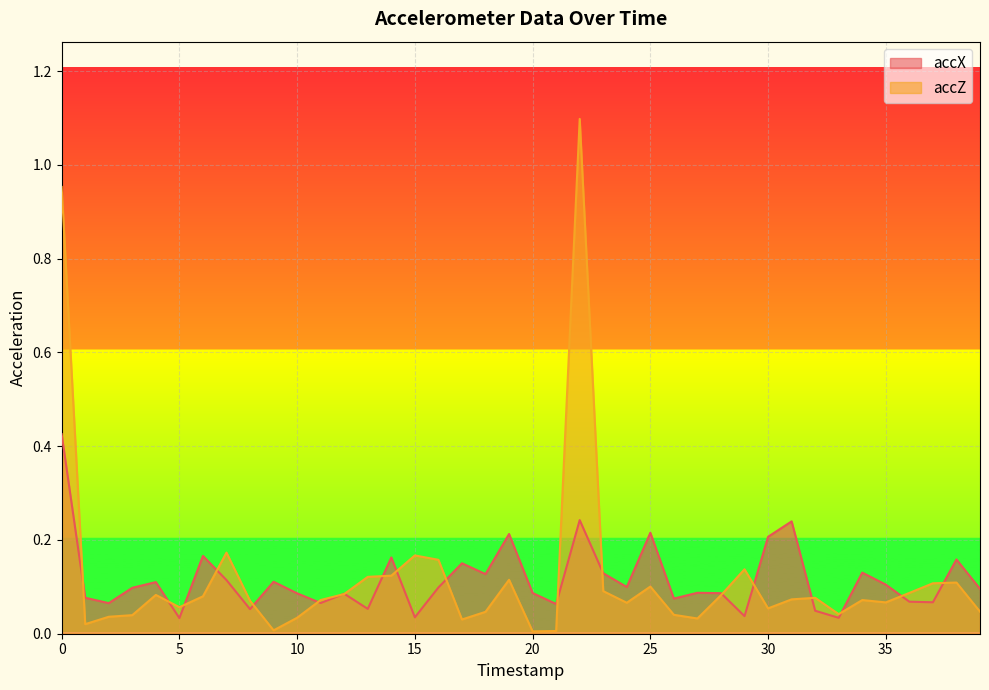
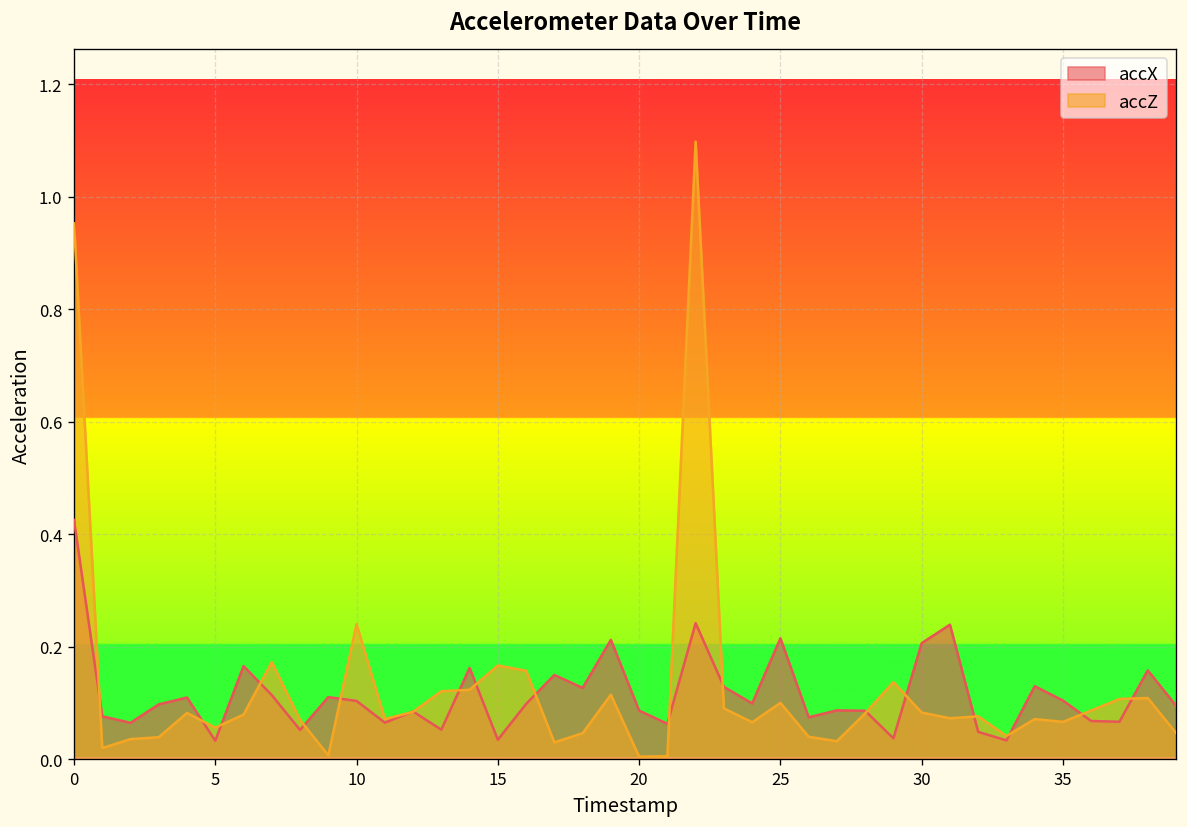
accX, 10: 0.09 -> 0.10
accZ, 10: 0.03 -> 0.24
accZ, 30: 0.05 -> 0.08
